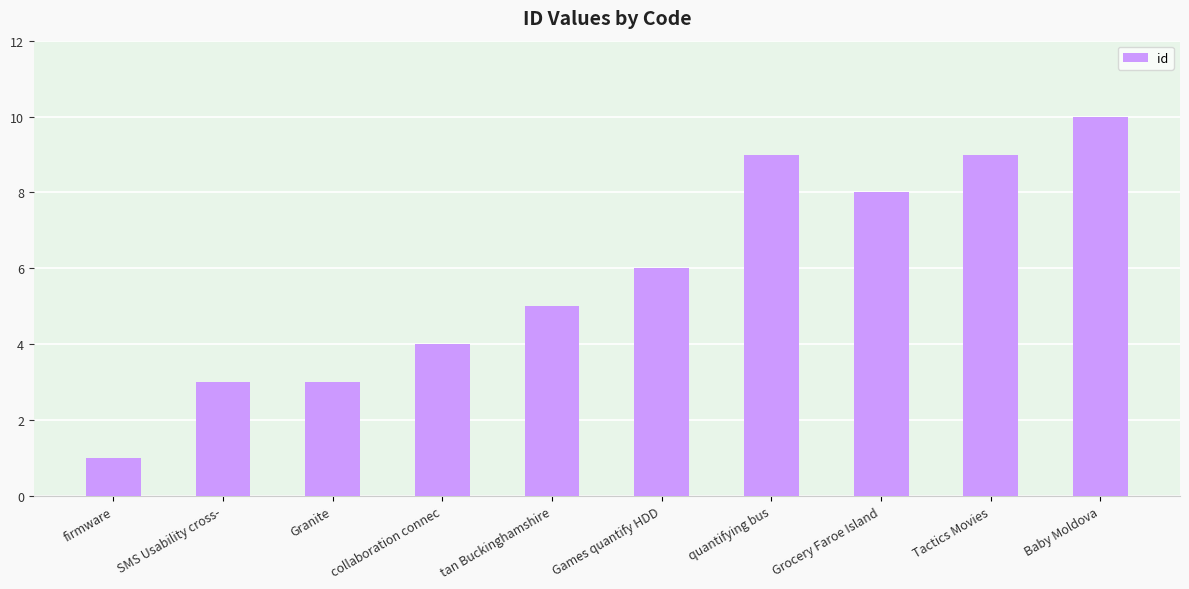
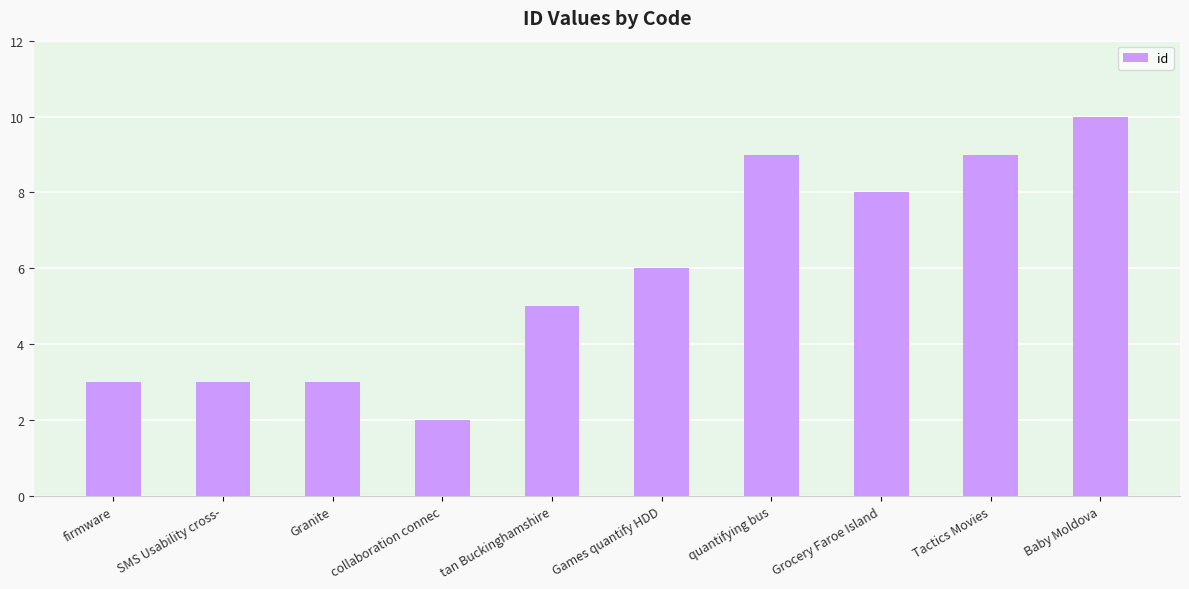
firmware: 1 -> 3
collaboration connec: 4 -> 2
